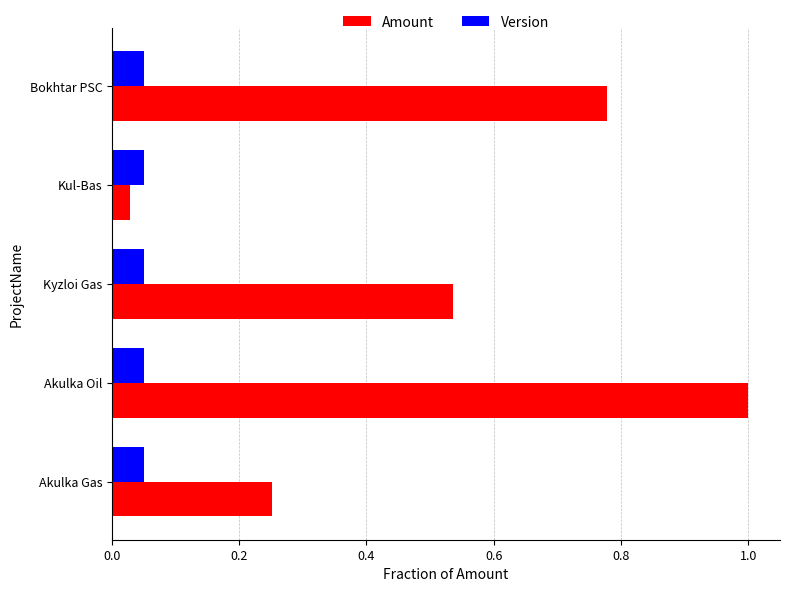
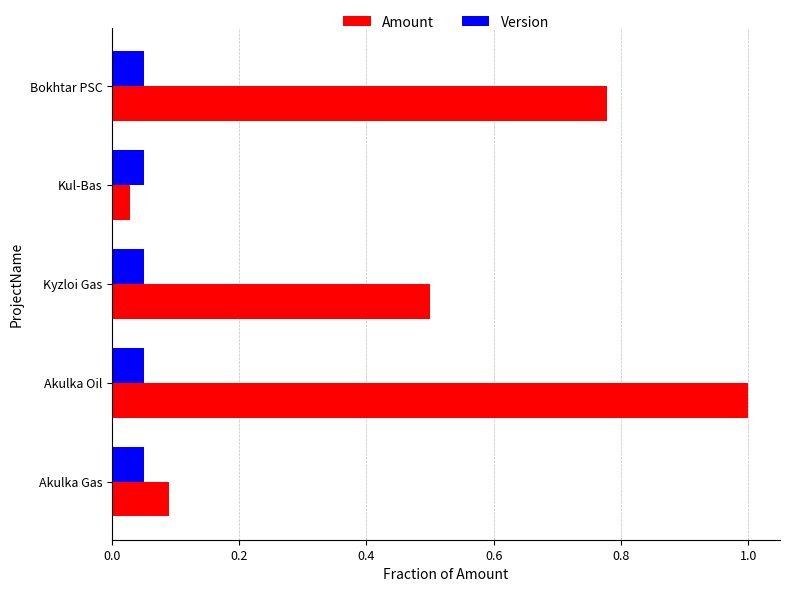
Amount, Kyzloi Gas: 0.54 -> 0.50
Amount, Akulka Gas: 0.25 -> 0.09
